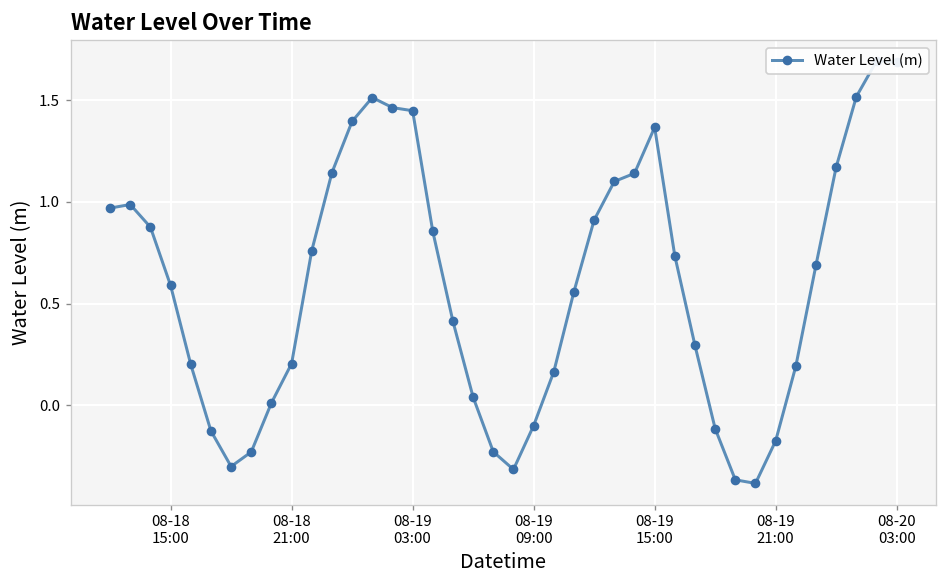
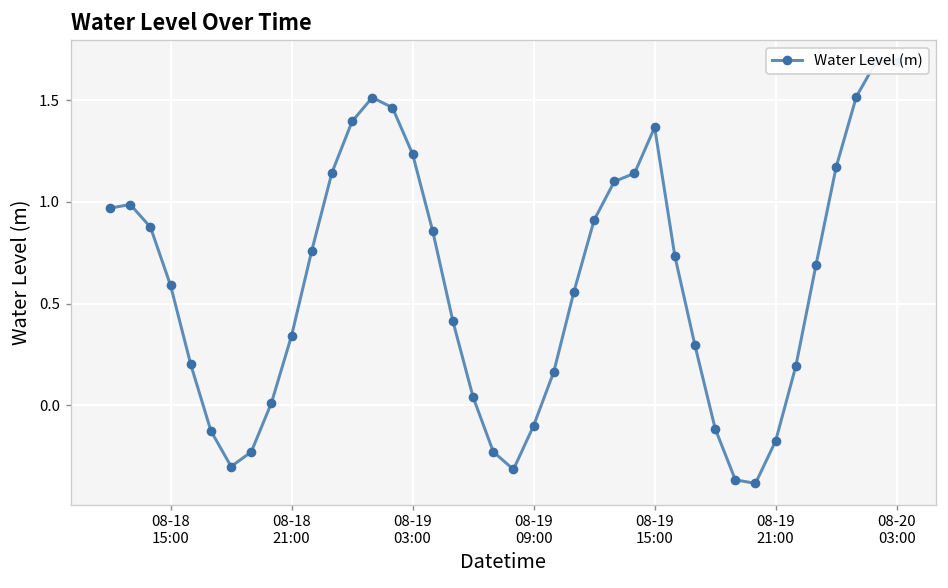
08-18 21:00: 0.21 -> 0.34
08-19 03:00: 1.45 -> 1.24
